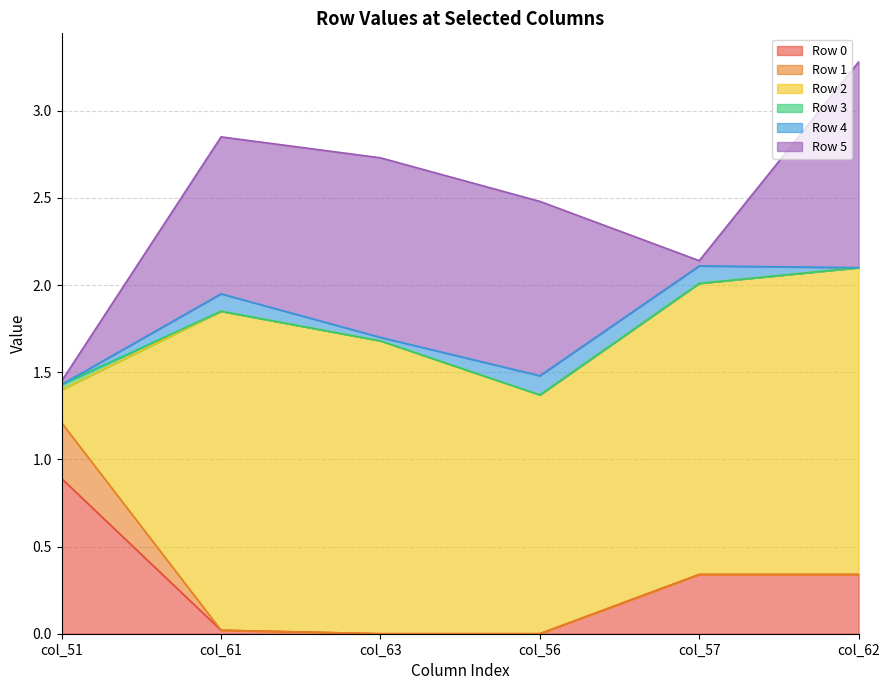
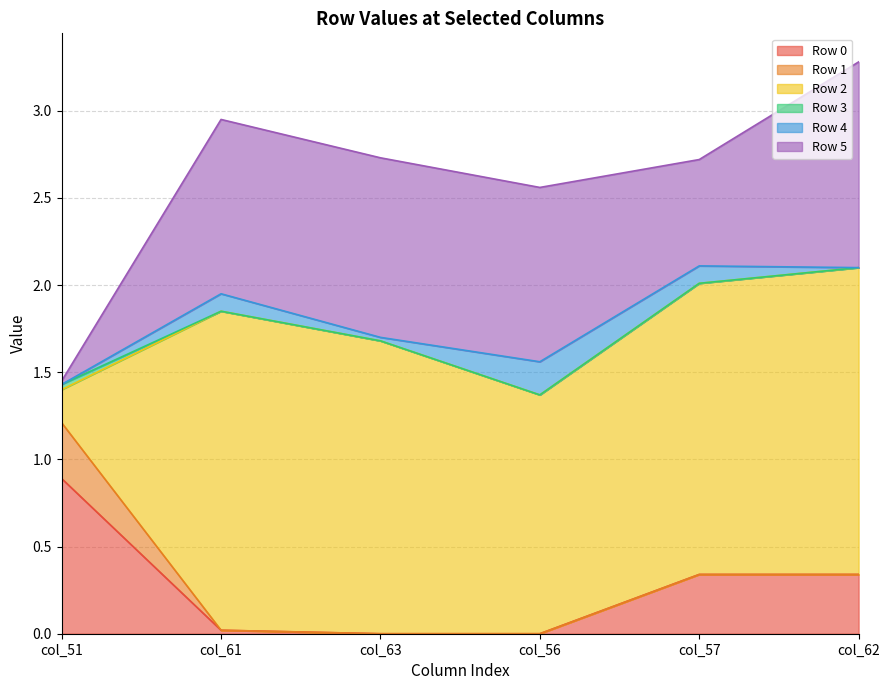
Row 5, col_61: 0.9 -> 1.0
Row 4, col_56: 0.11 -> 0.19
Row 5, col_57: 0.03 -> 0.61
